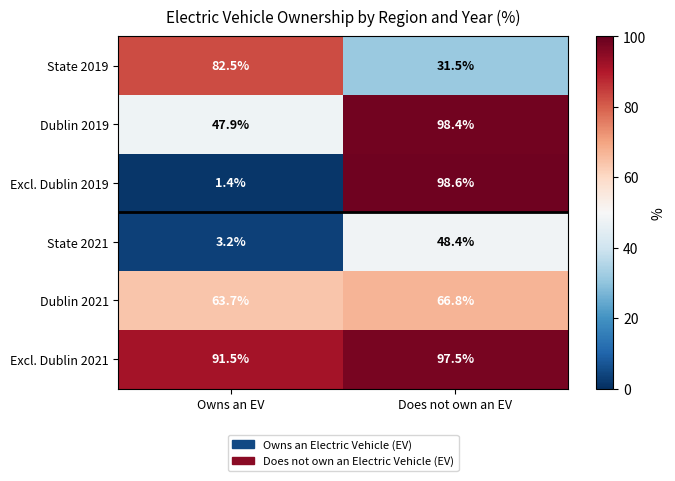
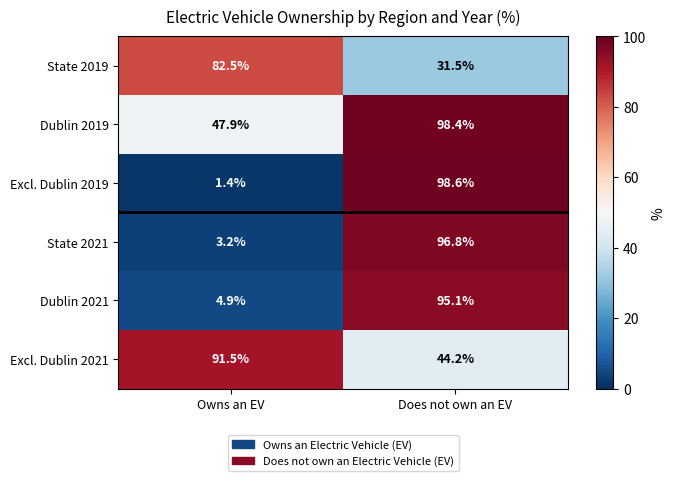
State 2021, Does not own an EV: 48.4% -> 96.8%
Dublin 2021, Owns an EV: 63.7% -> 4.9%
Dublin 2021, Does not own an EV: 66.8% -> 95.1%
Excl. Dublin 2021, Does not own an EV: 97.5% -> 44.2%
